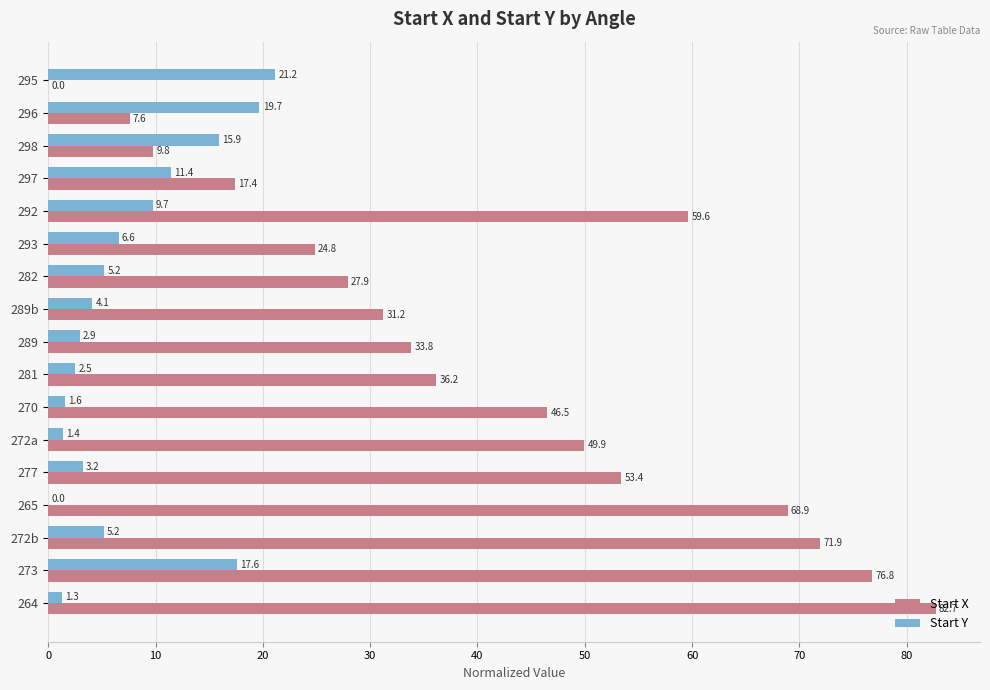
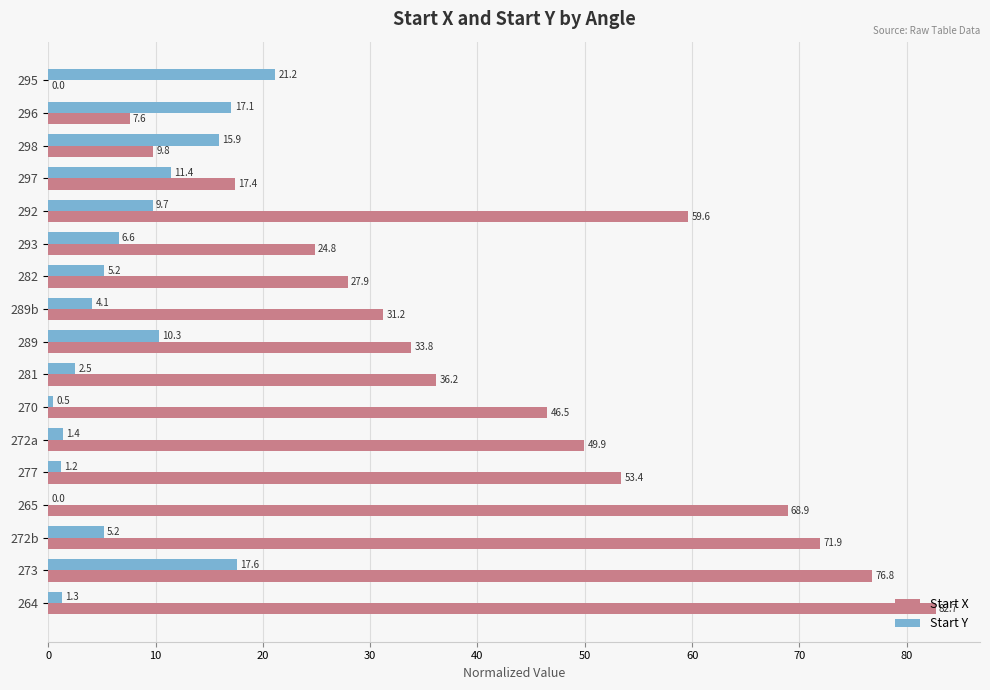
Start Y, 296: 19.7 -> 17.1
Start Y, 289: 2.9 -> 10.3
Start Y, 270: 1.6 -> 0.5
Start Y, 277: 3.2 -> 1.2
